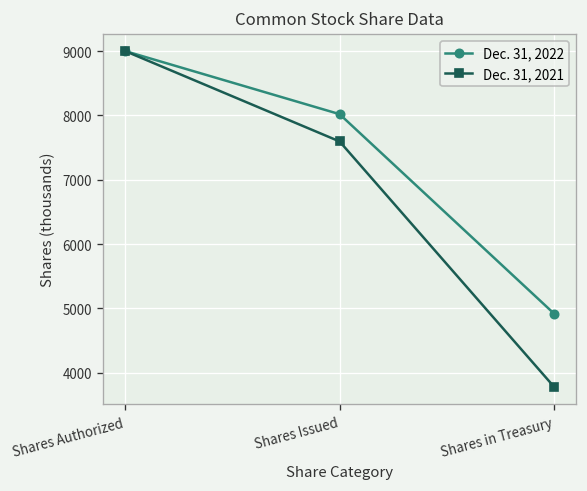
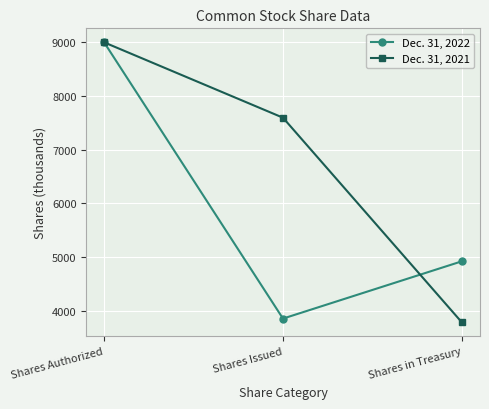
Dec. 31, 2022, Shares Issued: 8000 -> 3900
